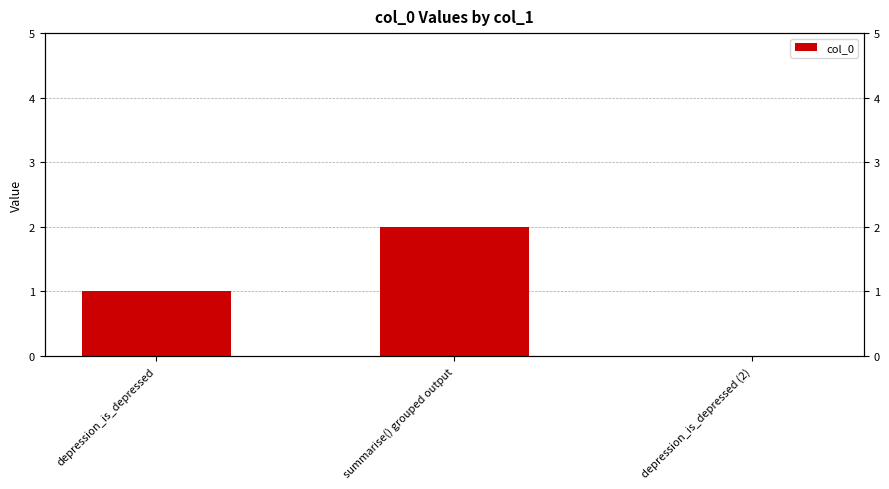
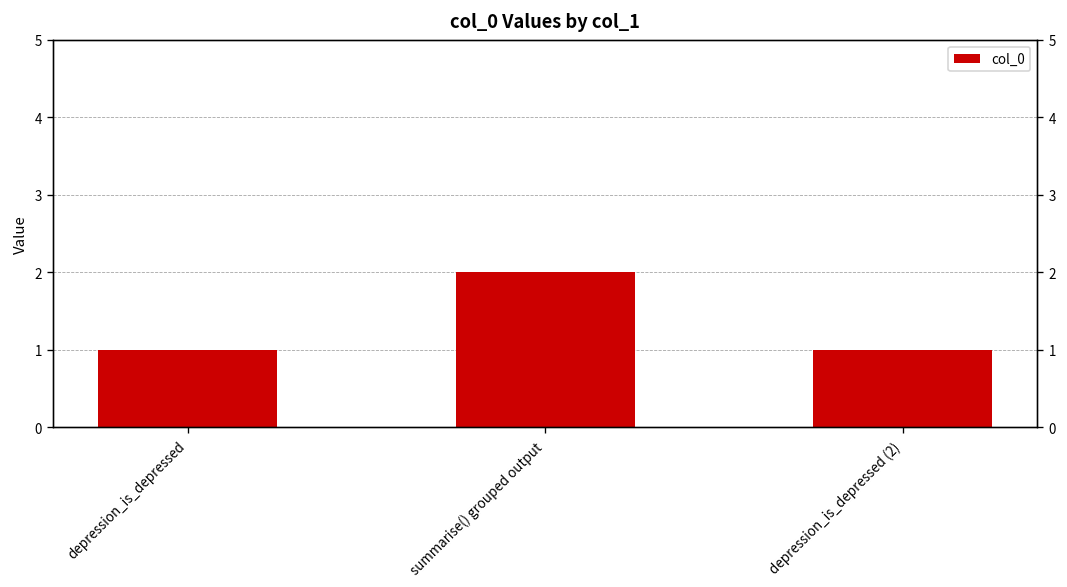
depression_is_depressed (2): 0 -> 1
